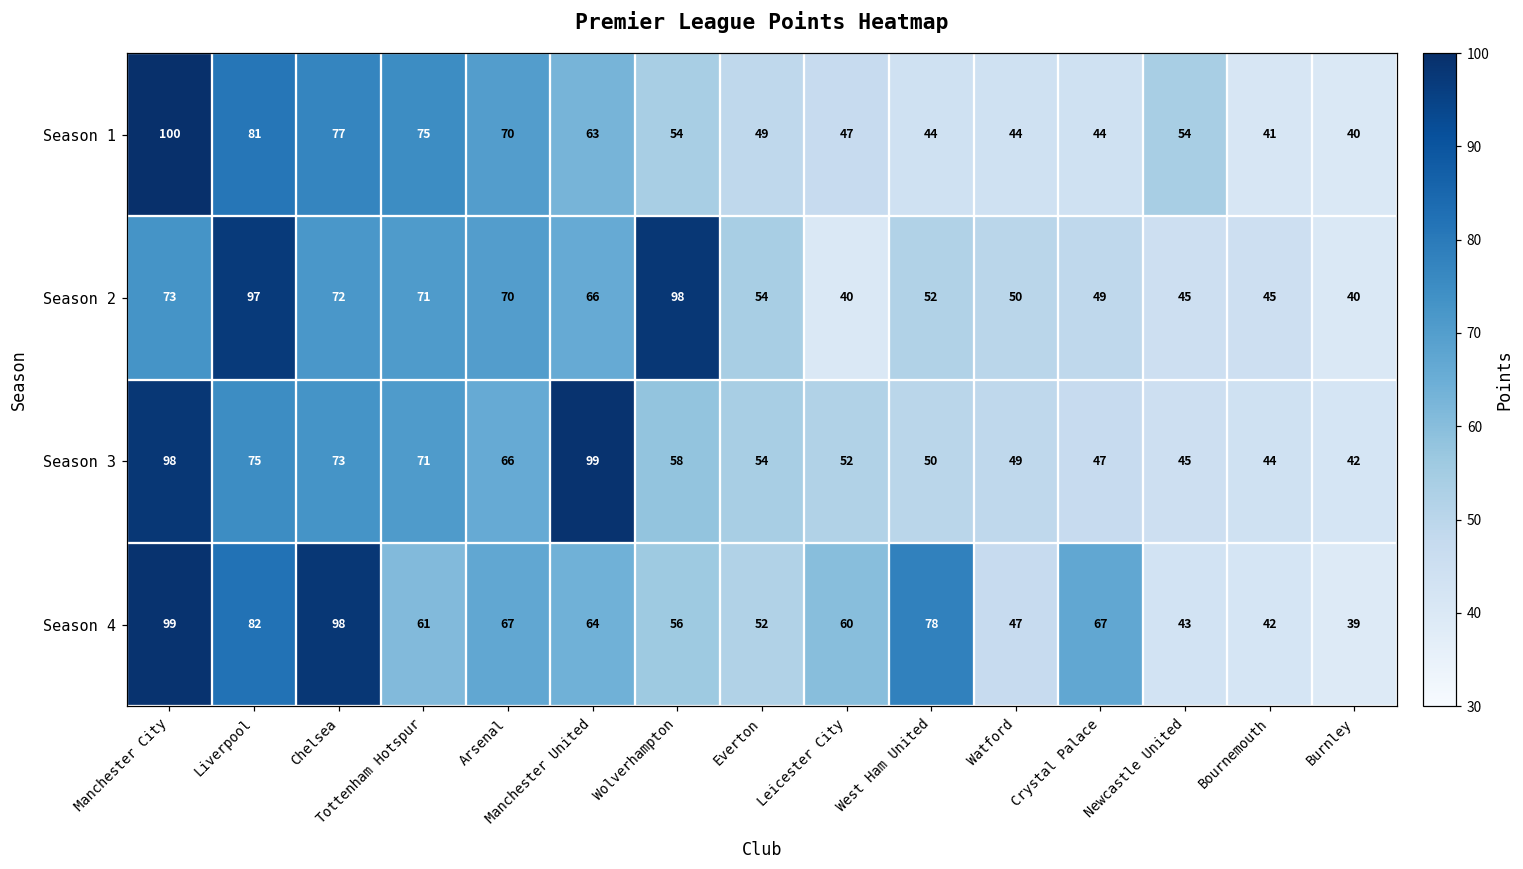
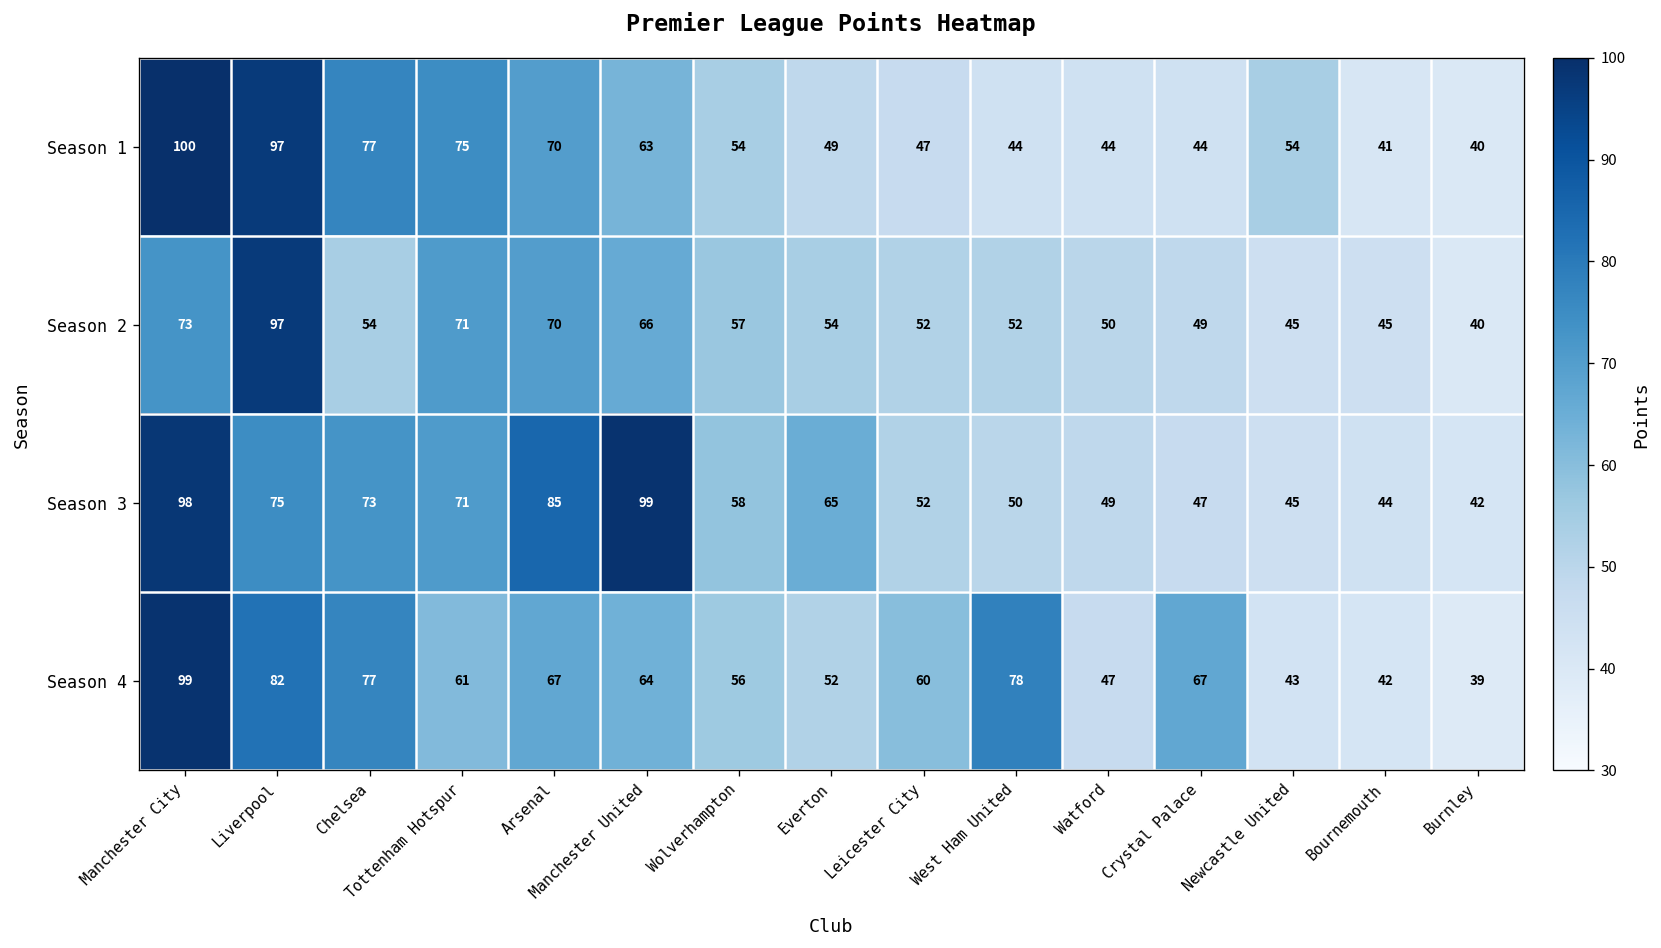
Season 1, Liverpool: 81 -> 97
Season 2, Chelsea: 72 -> 54
Season 2, Wolverhampton: 98 -> 57
Season 2, Leicester City: 40 -> 52
Season 3, Arsenal: 66 -> 85
Season 3, Everton: 54 -> 65
Season 4, Chelsea: 98 -> 77
